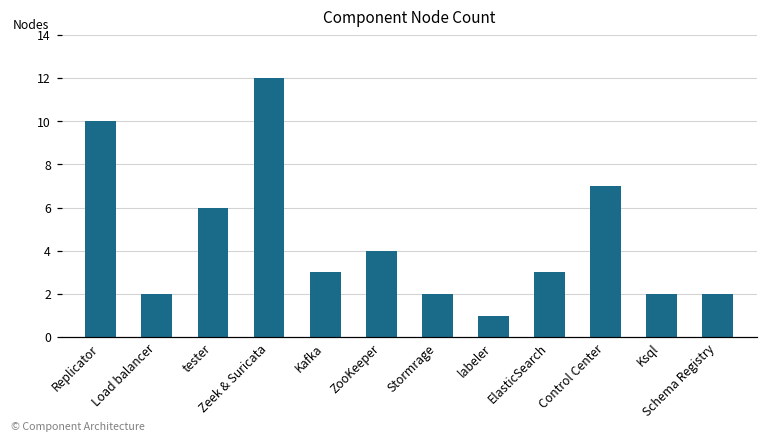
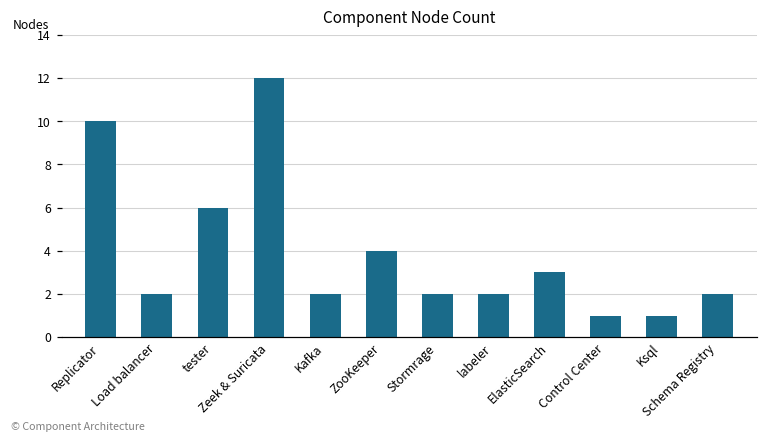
Kafka: 3 -> 2
labeler: 1 -> 2
Control Center: 7 -> 1
Ksql: 2 -> 1
